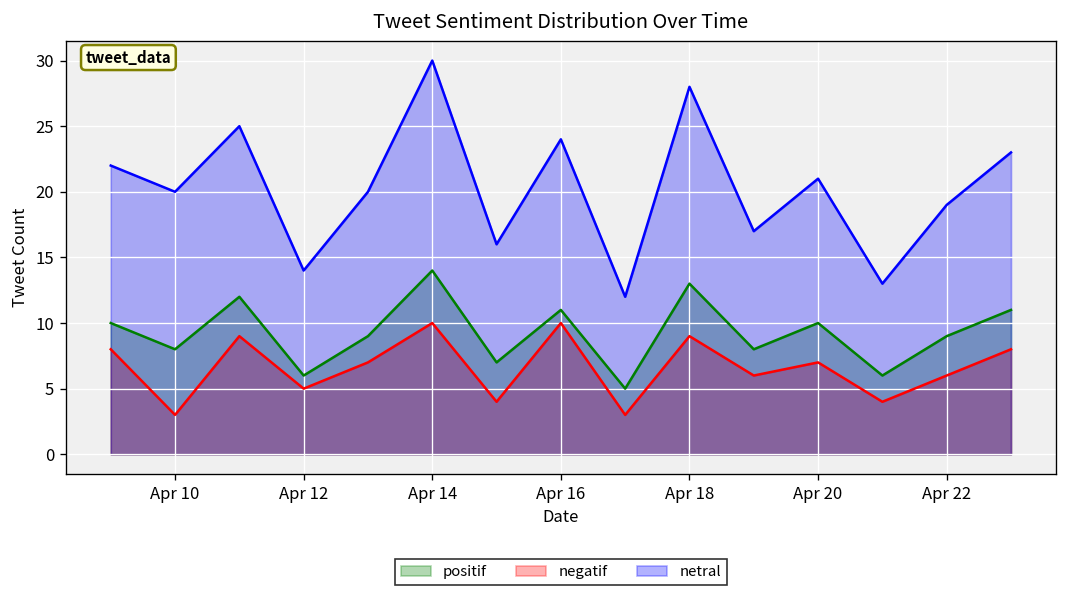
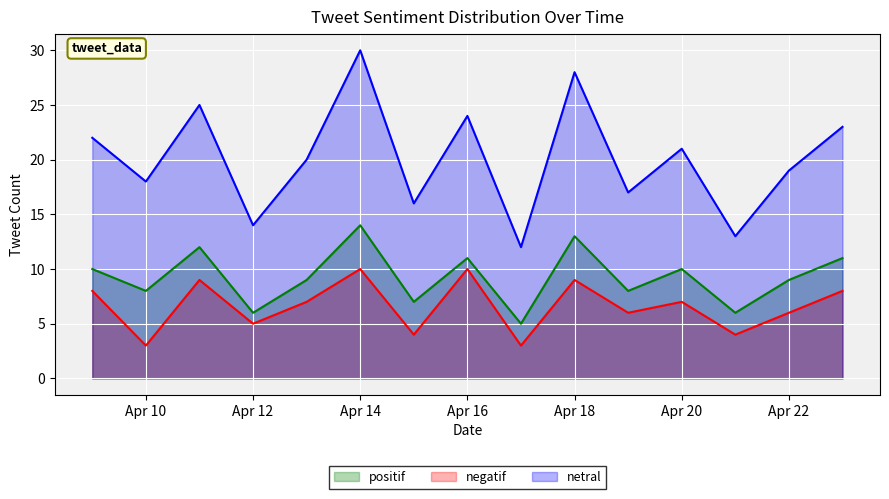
netral, Apr 10: 20 -> 18
